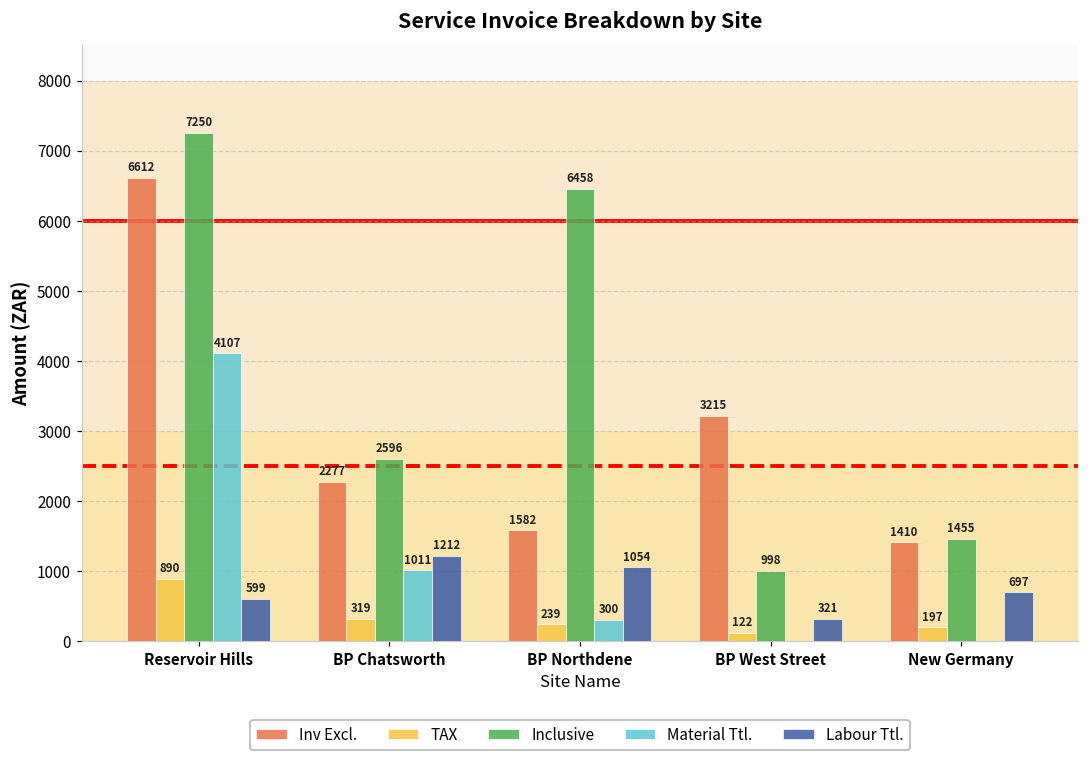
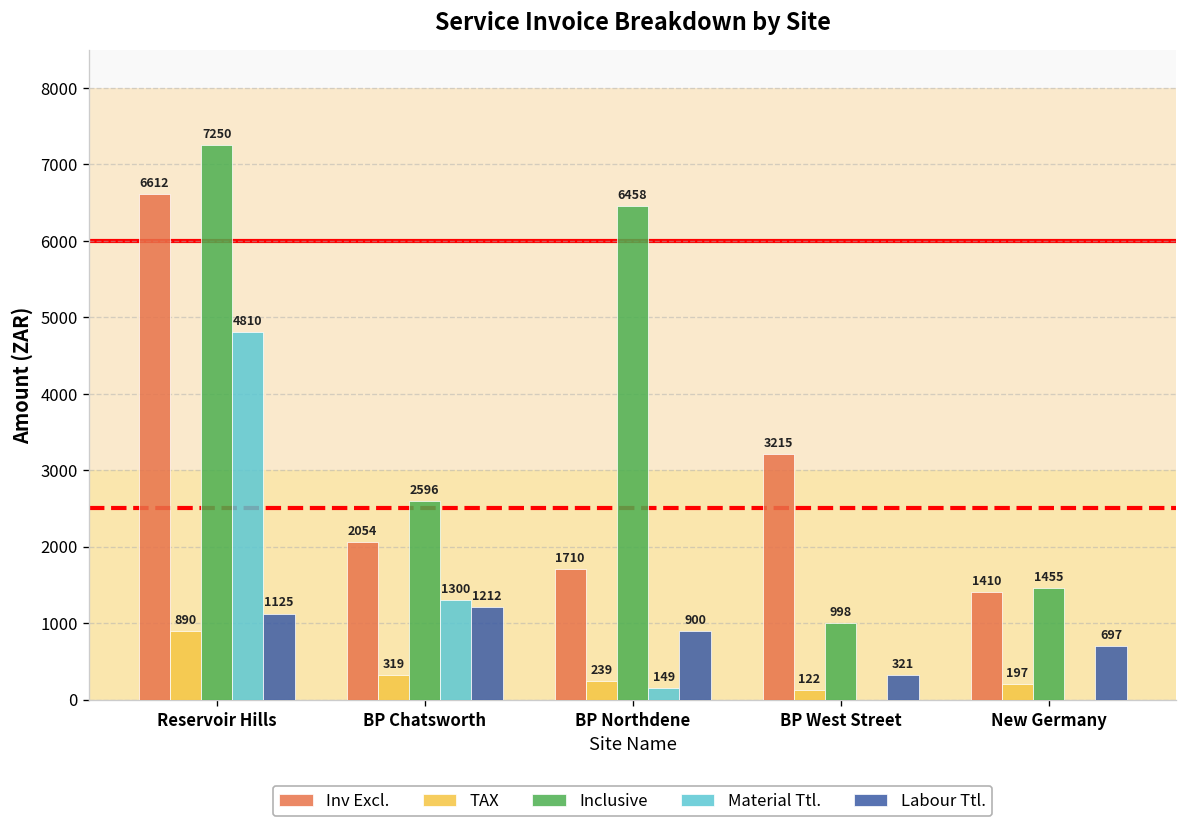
Material Ttl., Reservoir Hills: 4107 -> 4810
Labour Ttl., Reservoir Hills: 599 -> 1125
Inv Excl., BP Chatsworth: 2277 -> 2054
Material Ttl., BP Chatsworth: 1011 -> 1300
Inv Excl., BP Northdene: 1582 -> 1710
Material Ttl., BP Northdene: 300 -> 149
Labour Ttl., BP Northdene: 1054 -> 900
